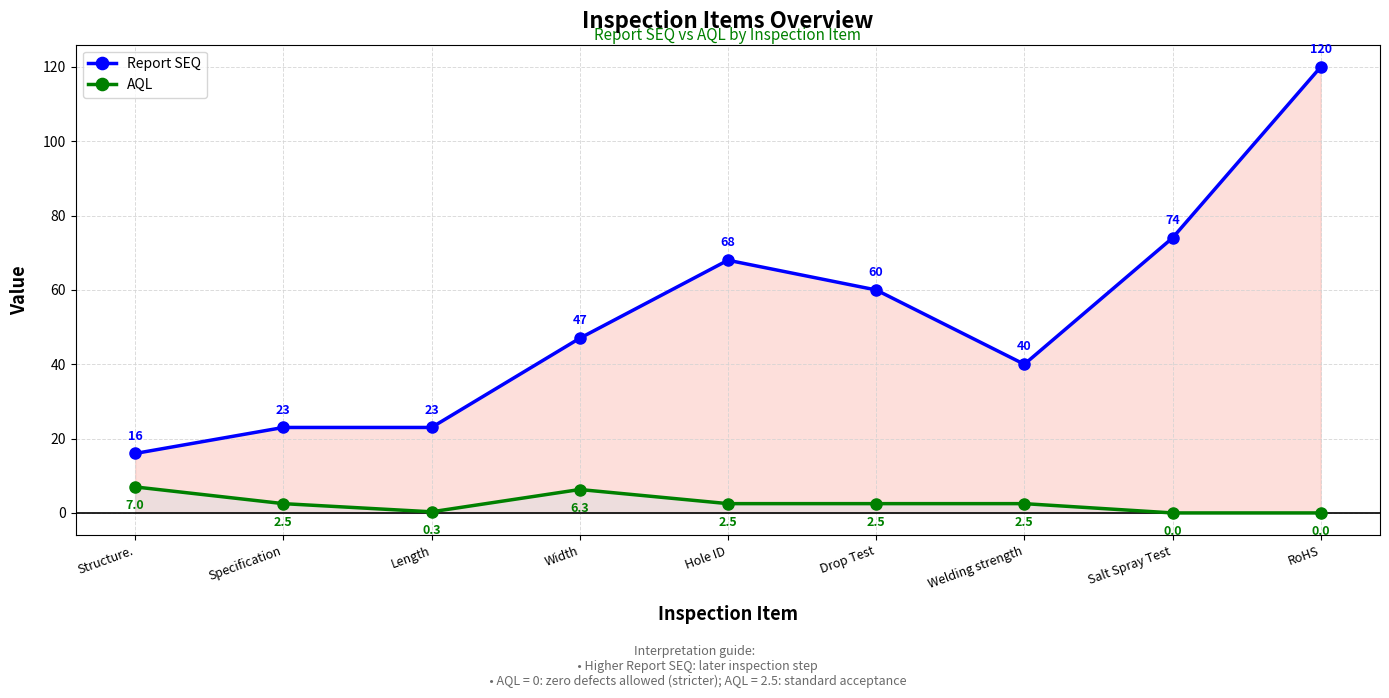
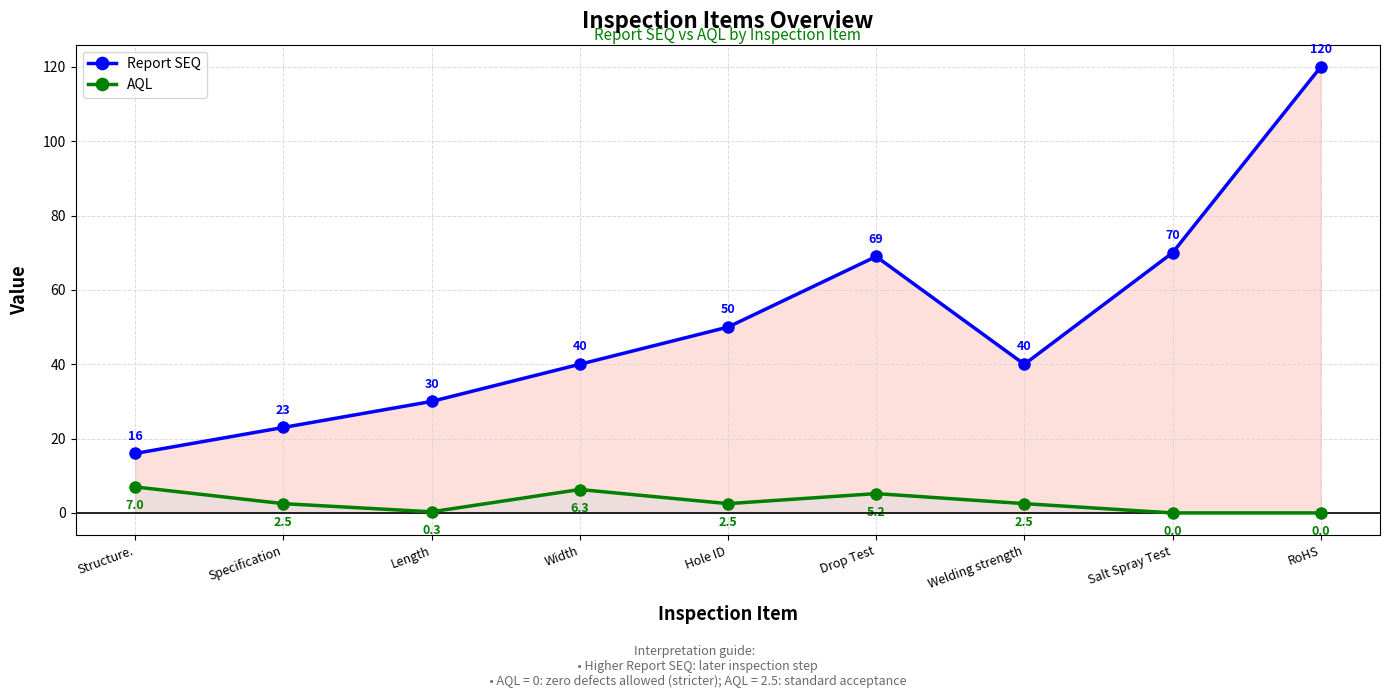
Report SEQ, Length: 23 -> 30
Report SEQ, Width: 47 -> 40
Report SEQ, Hole ID: 68 -> 50
Report SEQ, Drop Test: 60 -> 69
AQL, Drop Test: 2.5 -> 5.2
Report SEQ, Salt Spray Test: 74 -> 70
